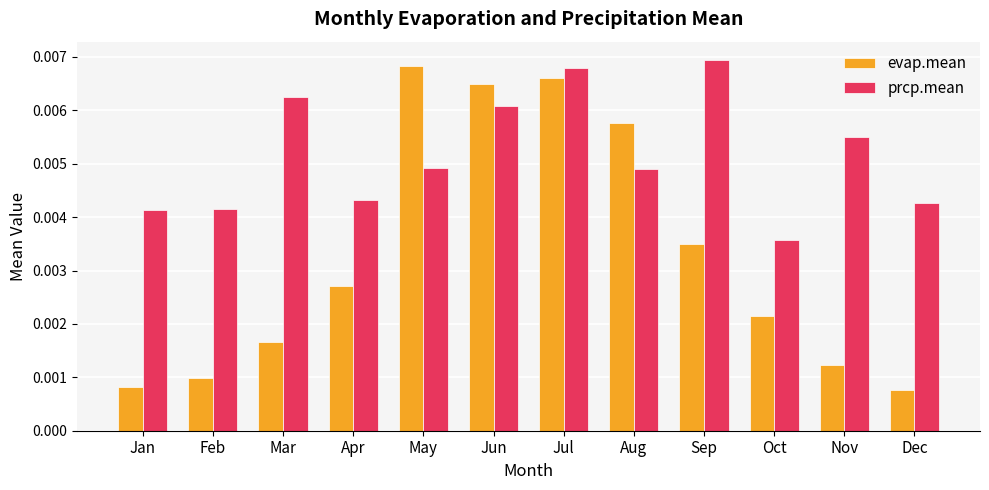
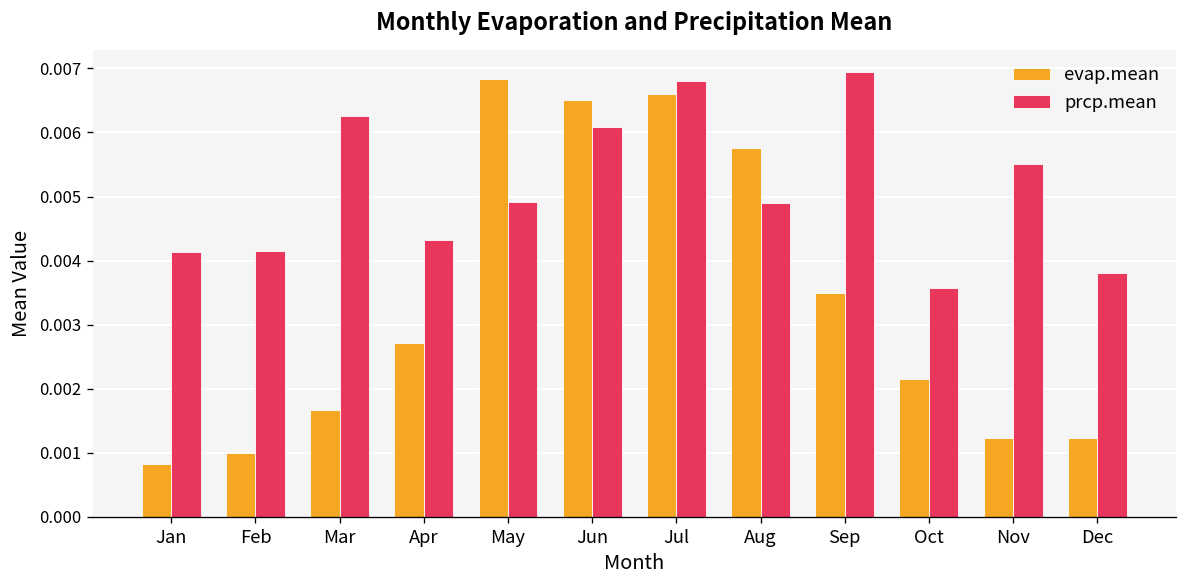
evap.mean, Dec: 0.0008 -> 0.0012
prcp.mean, Dec: 0.0043 -> 0.0038
